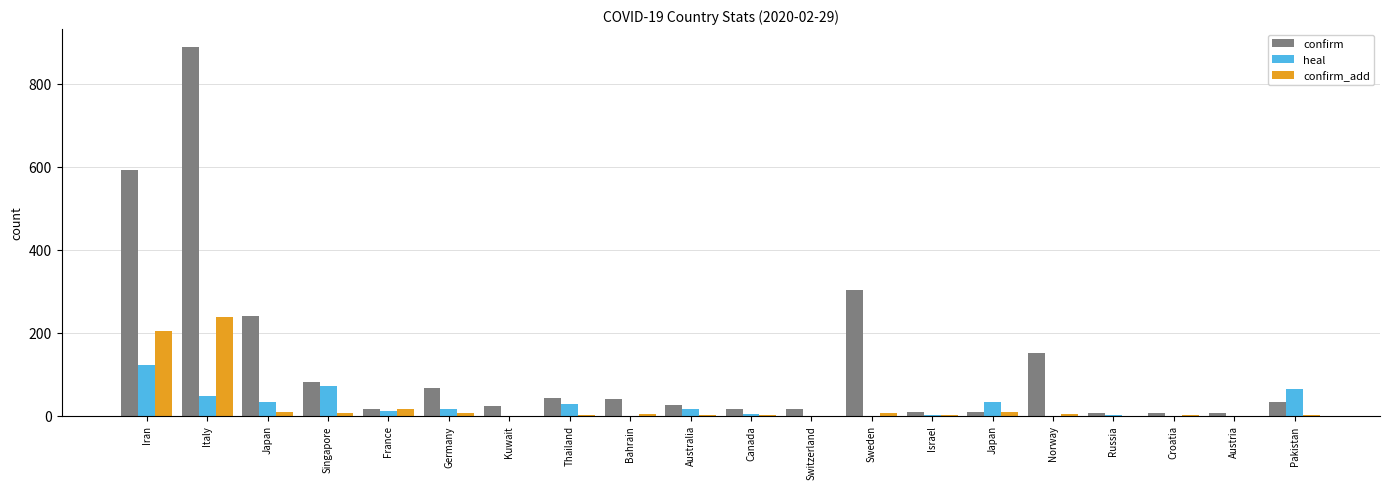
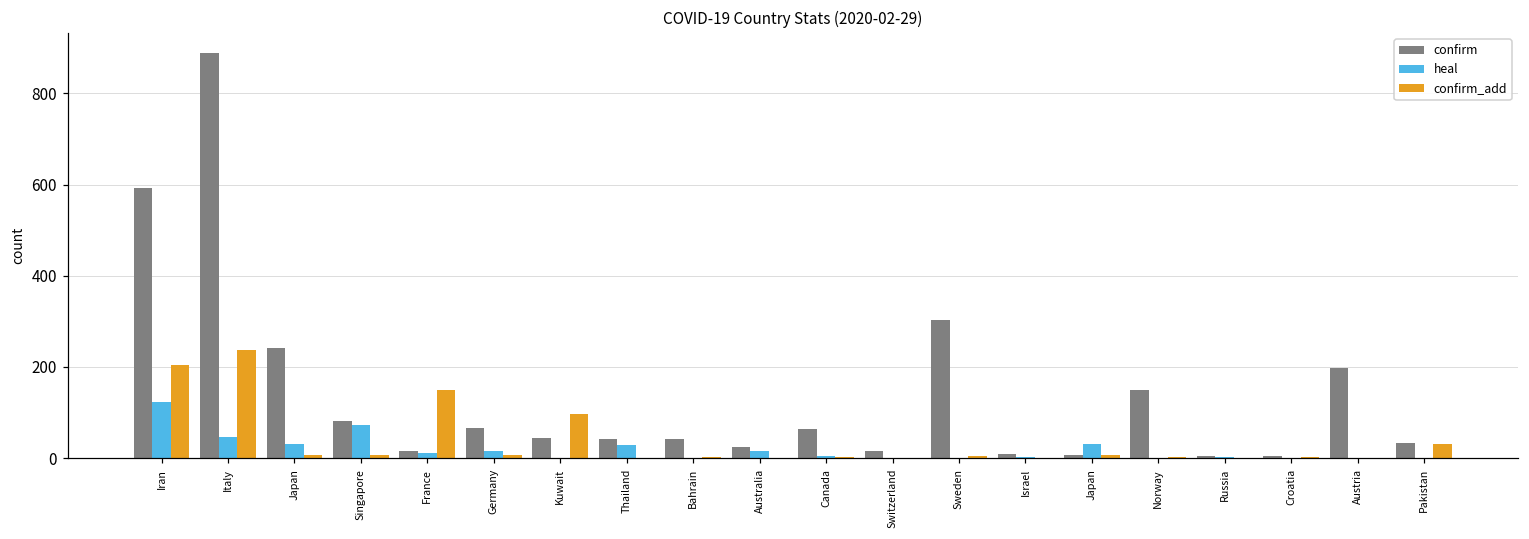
confirm_add, France: 20 -> 150
confirm, Kuwait: 20 -> 50
confirm_add, Kuwait: 0 -> 100
confirm, Canada: 20 -> 70
confirm, Austria: 10 -> 200
heal, Pakistan: 60 -> 0
confirm_add, Pakistan: 0 -> 30
